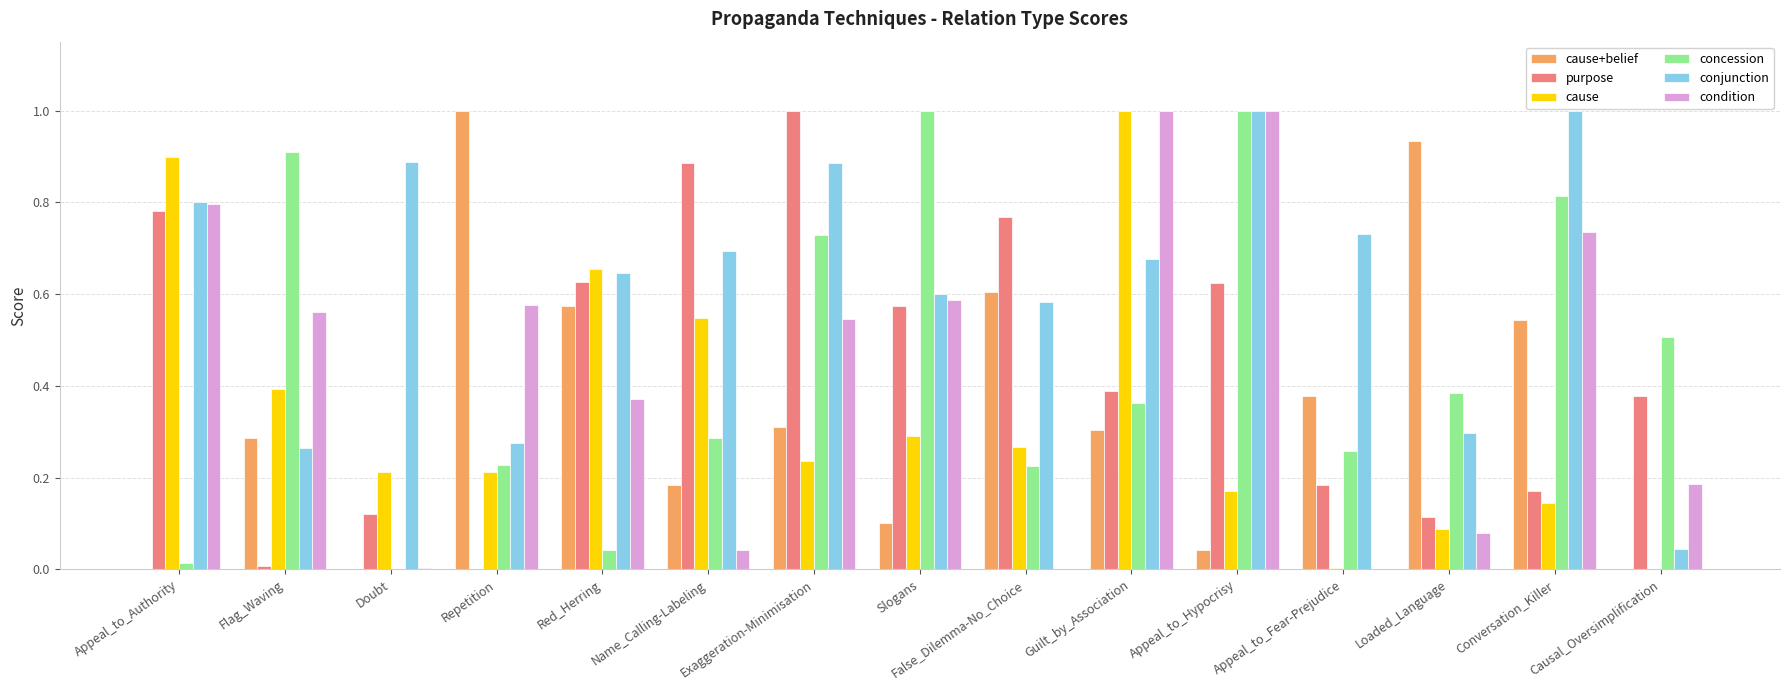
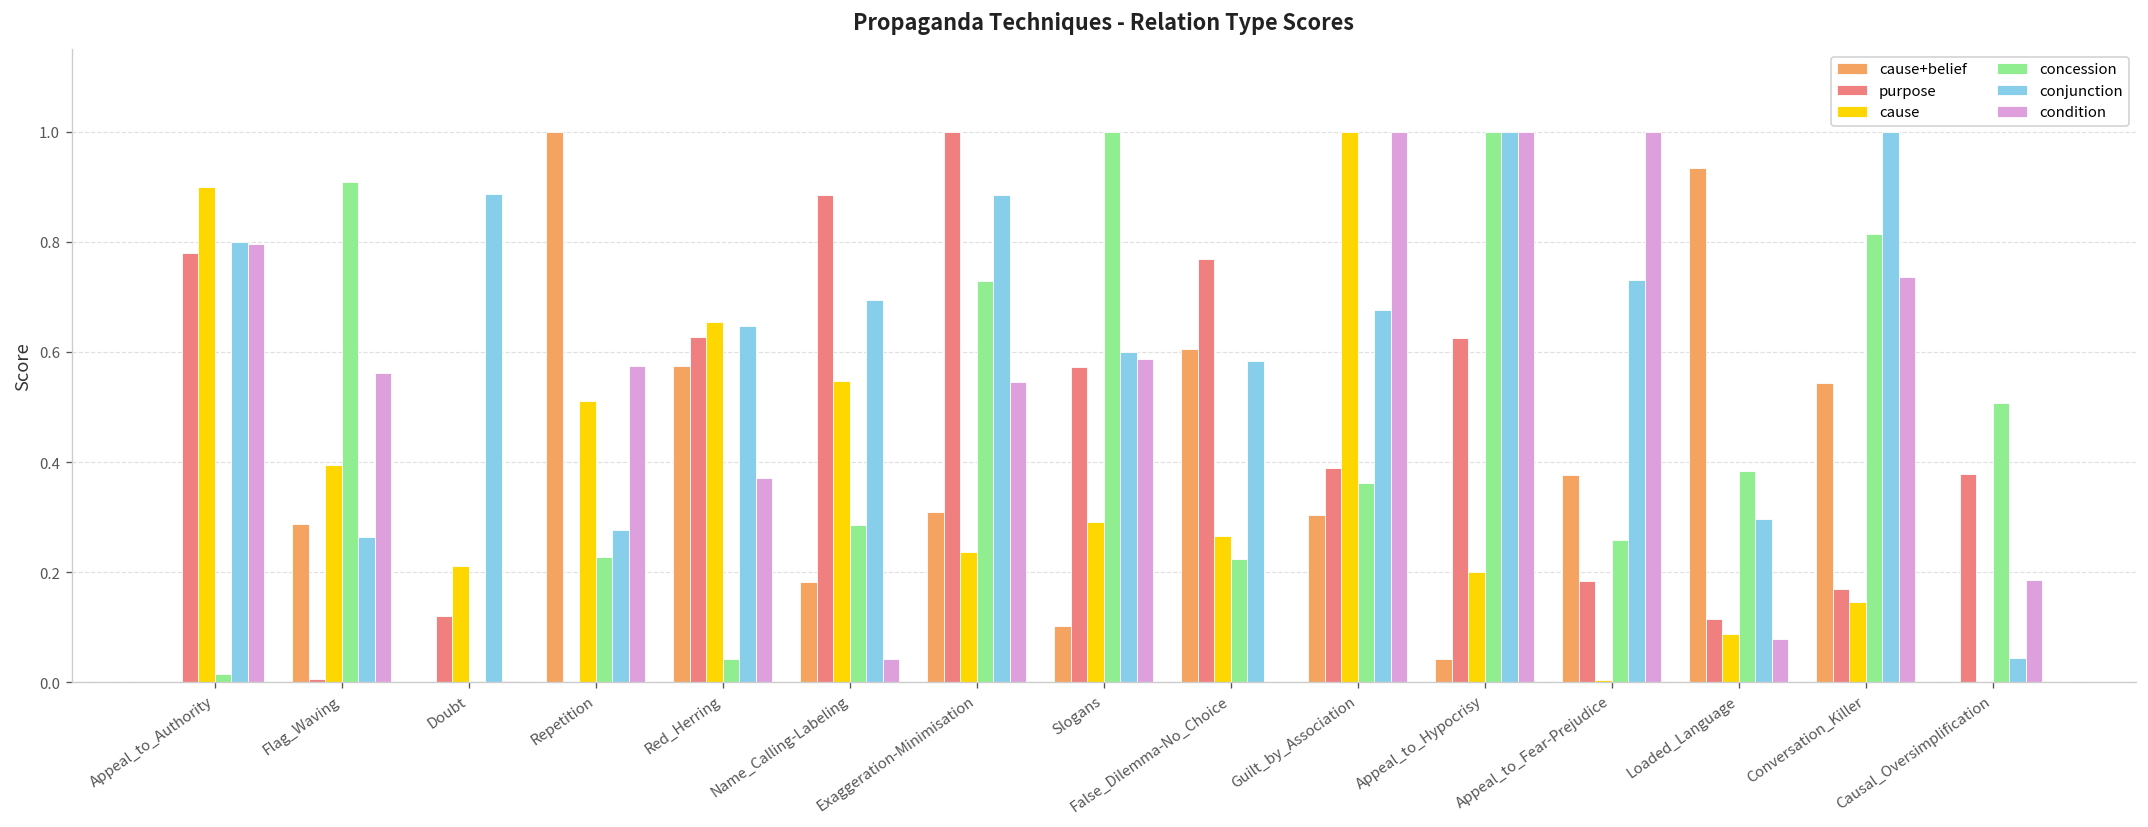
cause, Repetition: 0.21 -> 0.51
cause, Appeal_to_Hypocrisy: 0.17 -> 0.20
condition, Appeal_to_Fear-Prejudice: 0 -> 1
